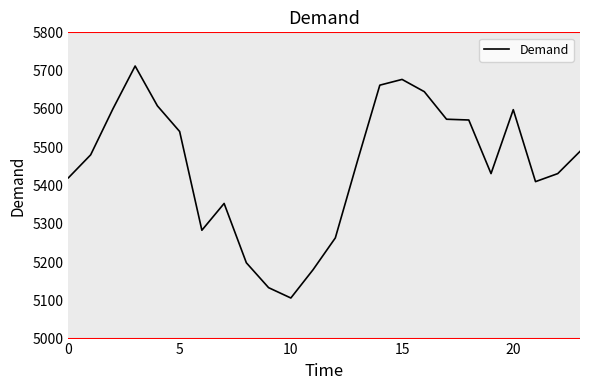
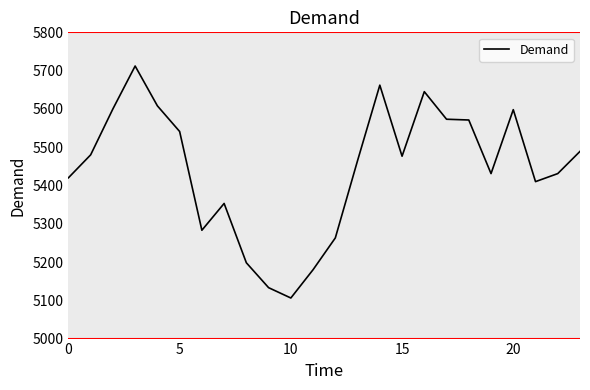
15: 5680 -> 5480
